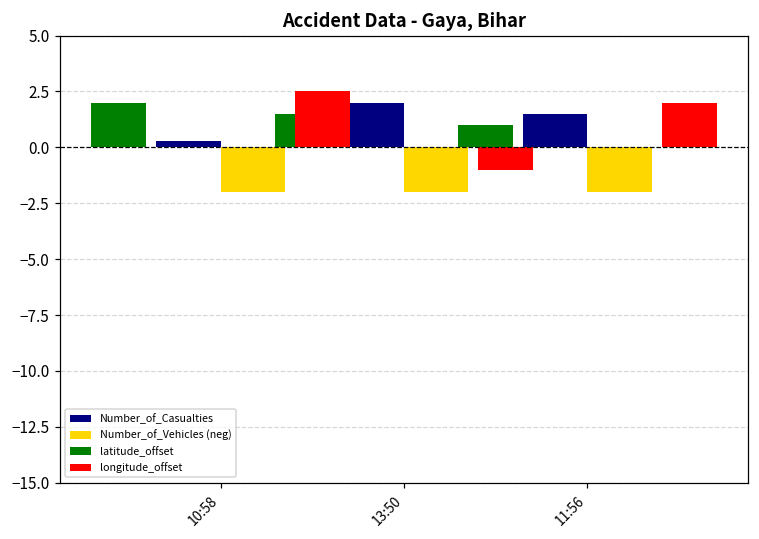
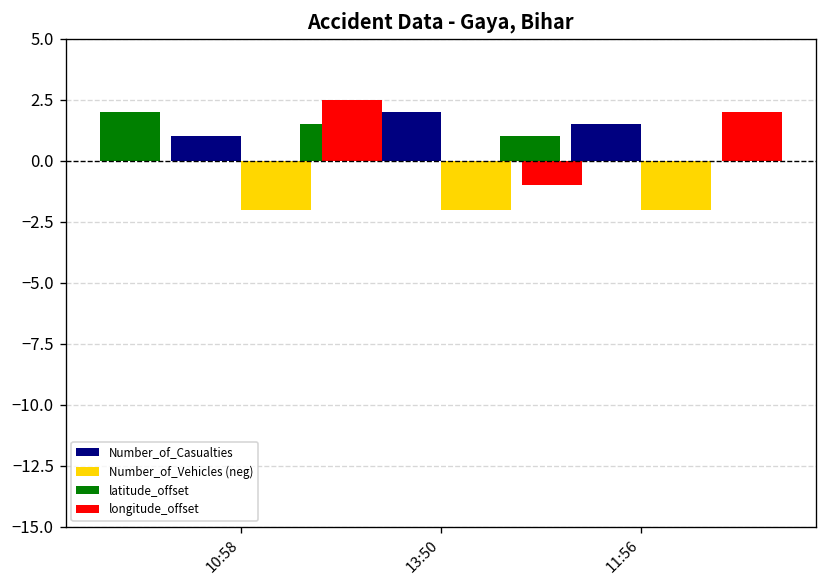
Number_of_Casualties, 10:58: 0.3 -> 1.0
